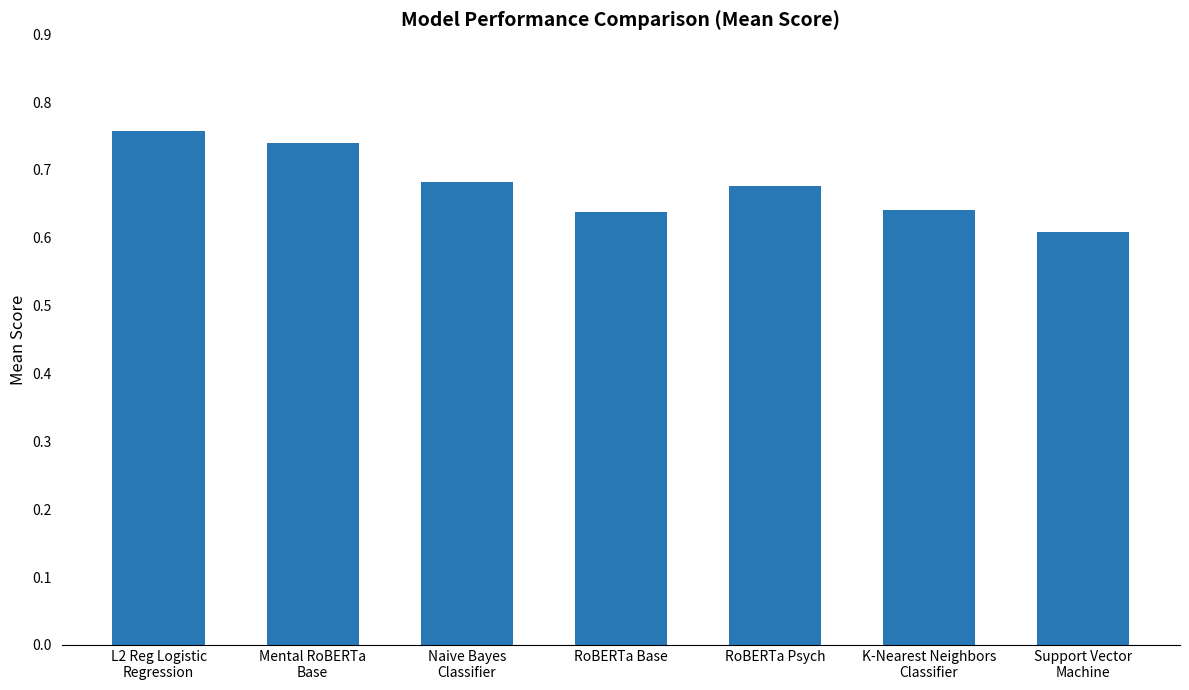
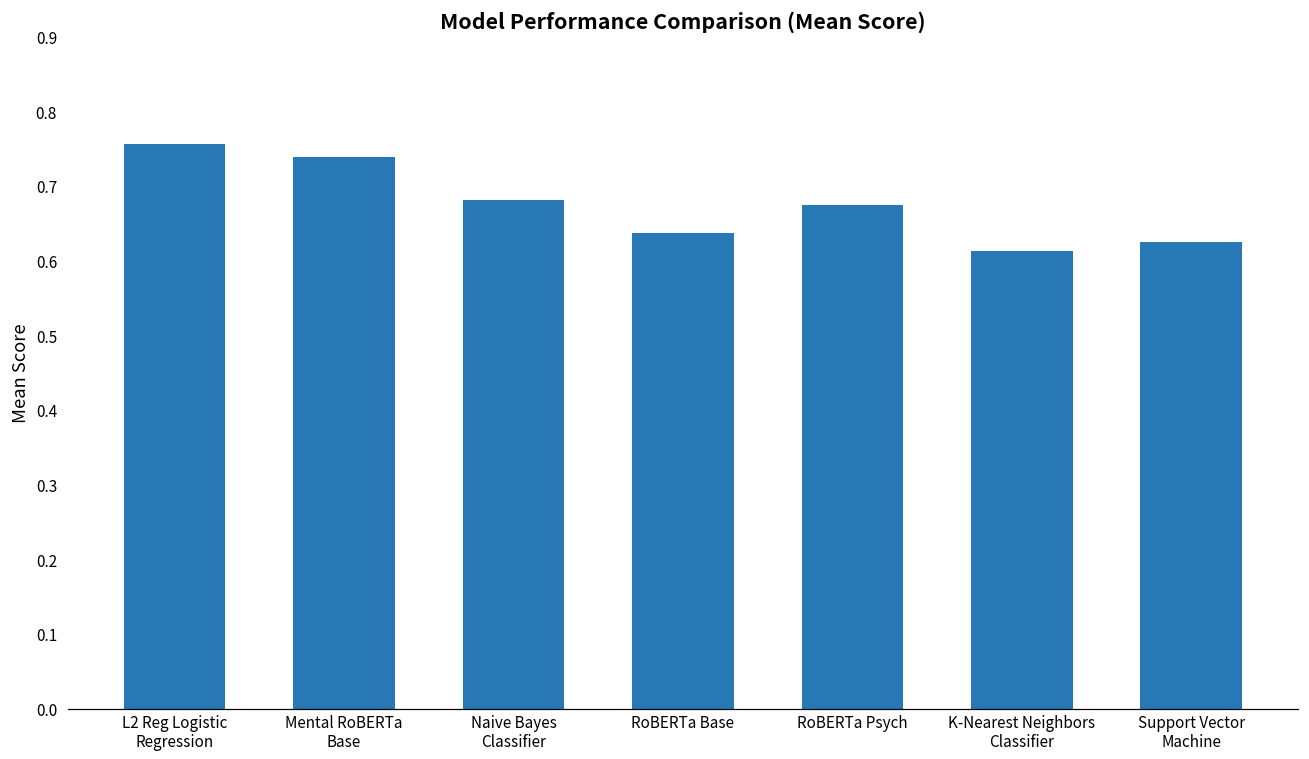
K-Nearest Neighbors Classifier: 0.64 -> 0.61
Support Vector Machine: 0.61 -> 0.63
